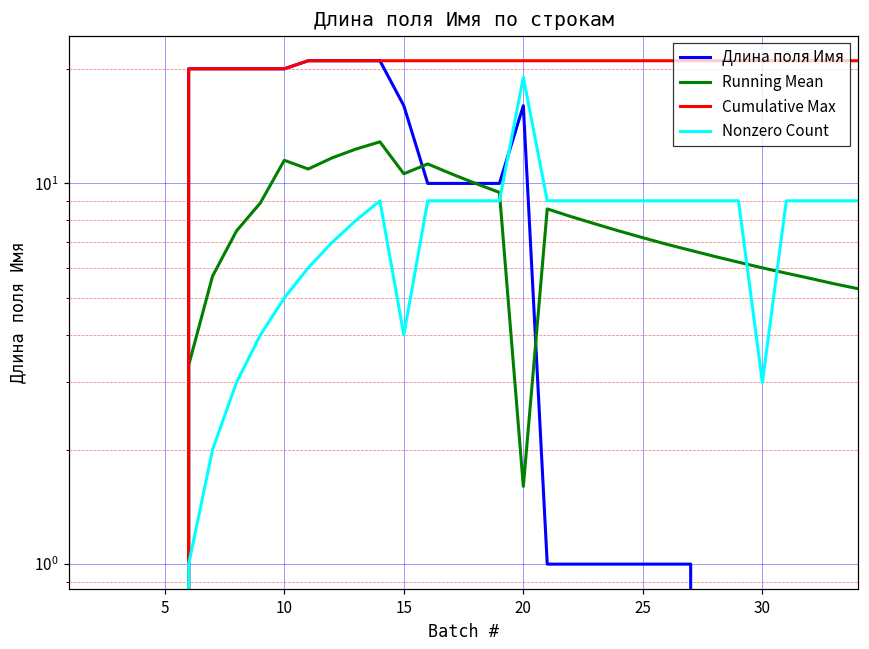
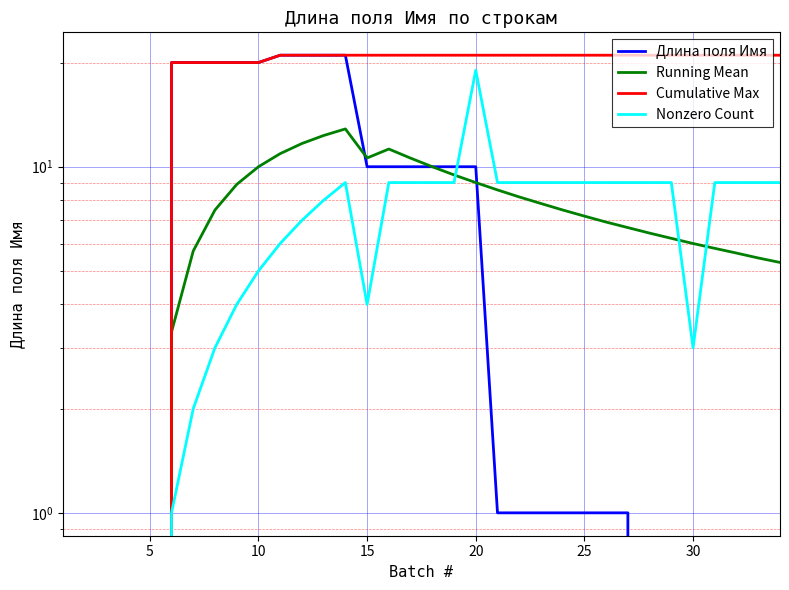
Running Mean, 10: 11.5 -> 10.0
Длина поля Имя, 15: 16 -> 10
Длина поля Имя, 20: 16 -> 10
Running Mean, 20: 1.6 -> 9.0
